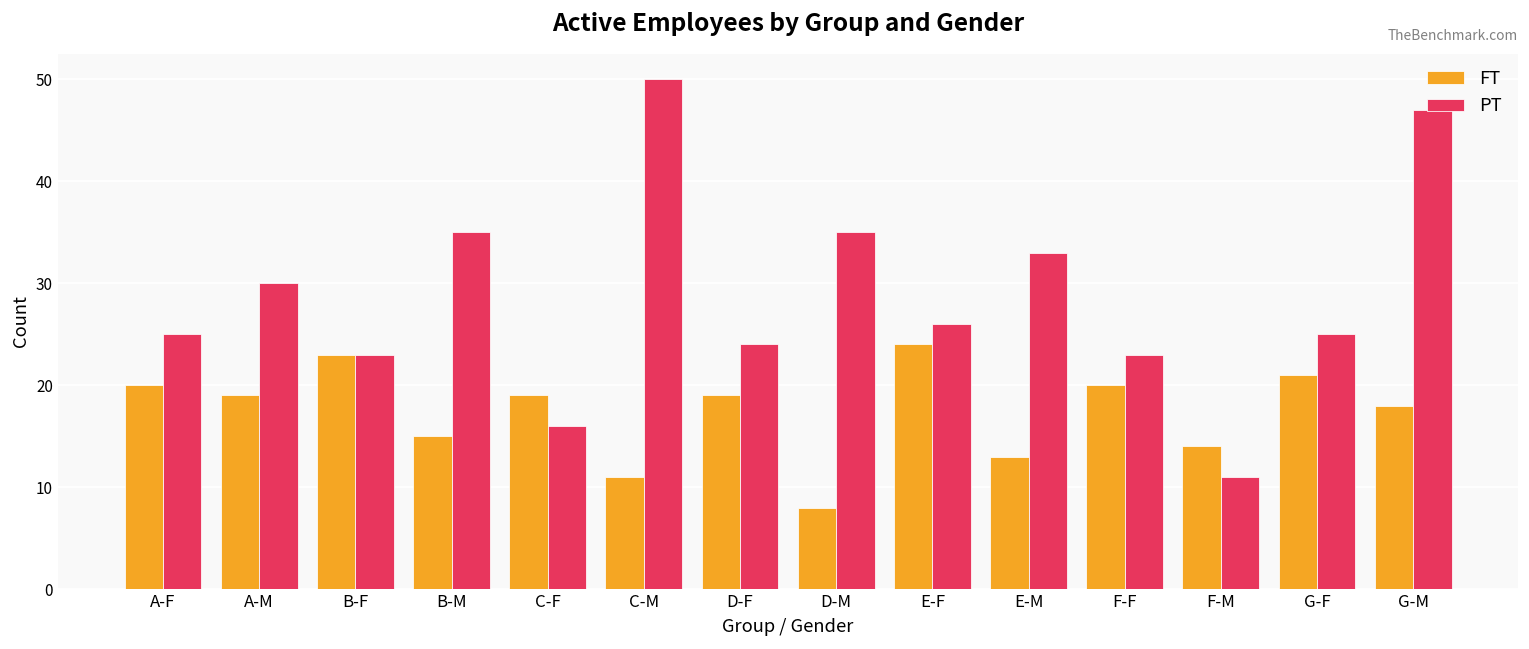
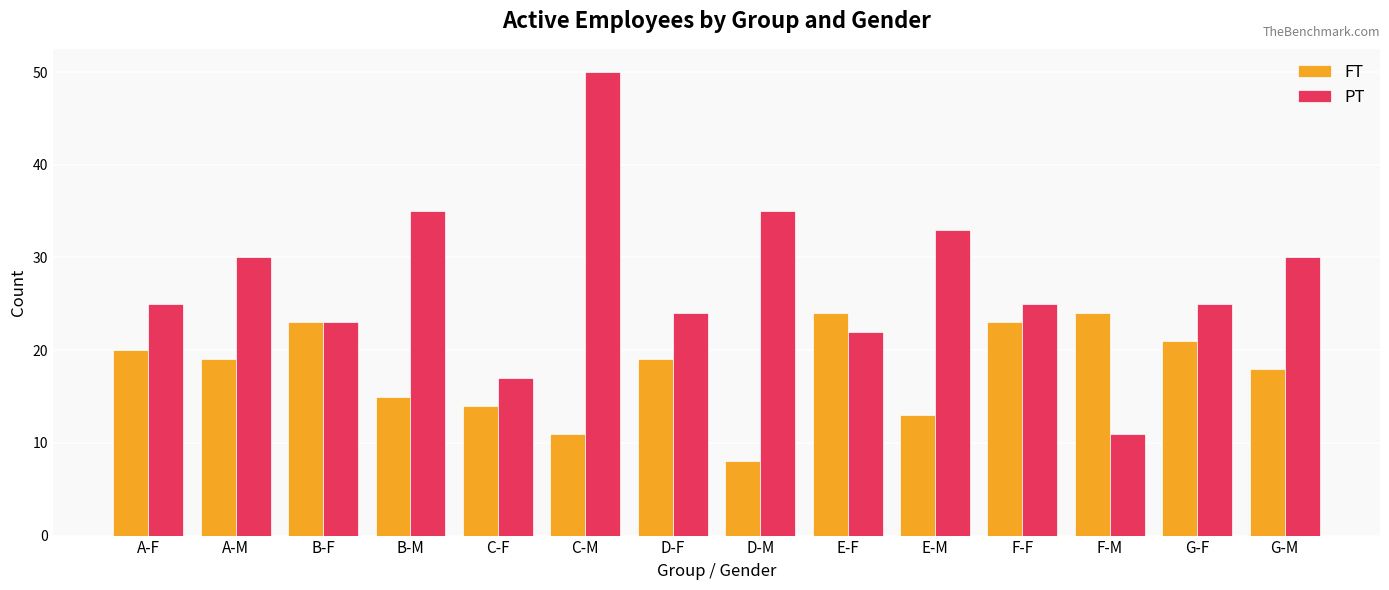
FT, C-F: 19 -> 14
PT, C-F: 16 -> 17
PT, E-F: 26 -> 22
FT, F-F: 20 -> 23
PT, F-F: 23 -> 25
FT, F-M: 14 -> 24
PT, G-M: 47 -> 30
